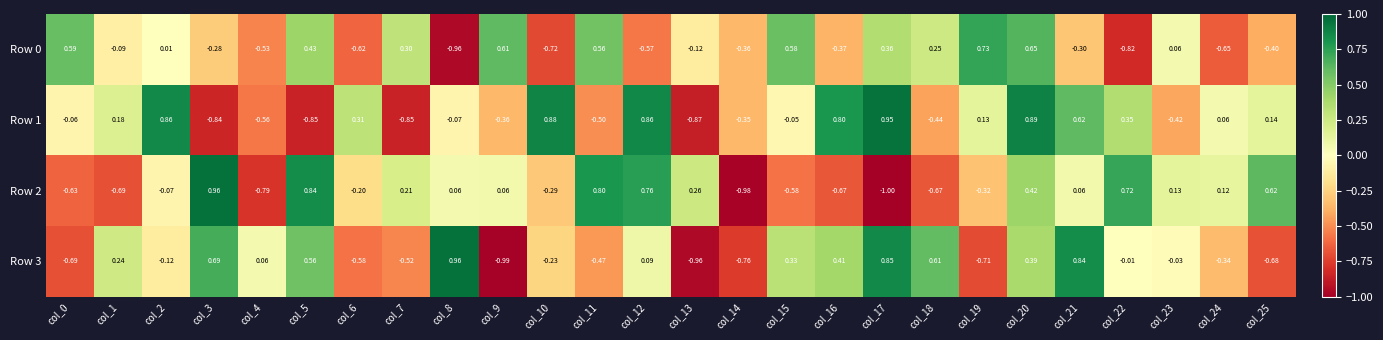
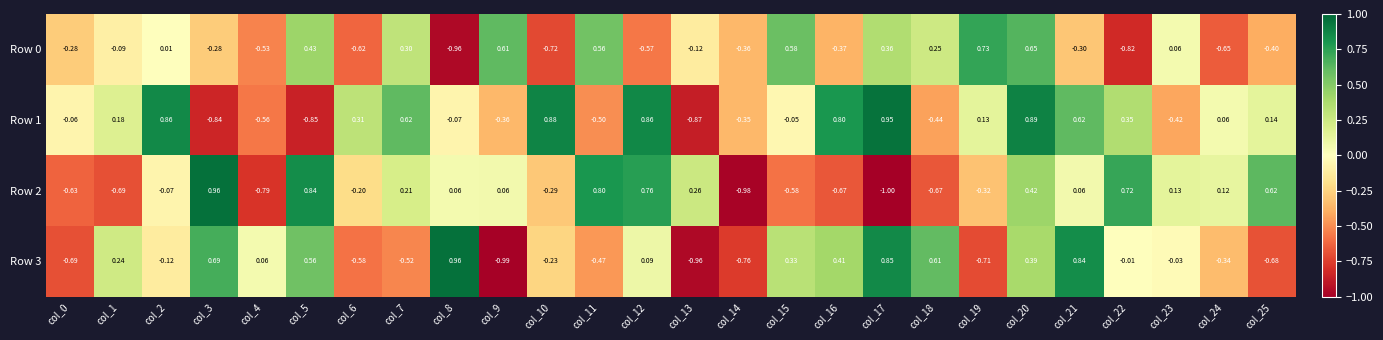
Row 0, col_0: 0.59 -> -0.28
Row 1, col_7: -0.85 -> 0.62
